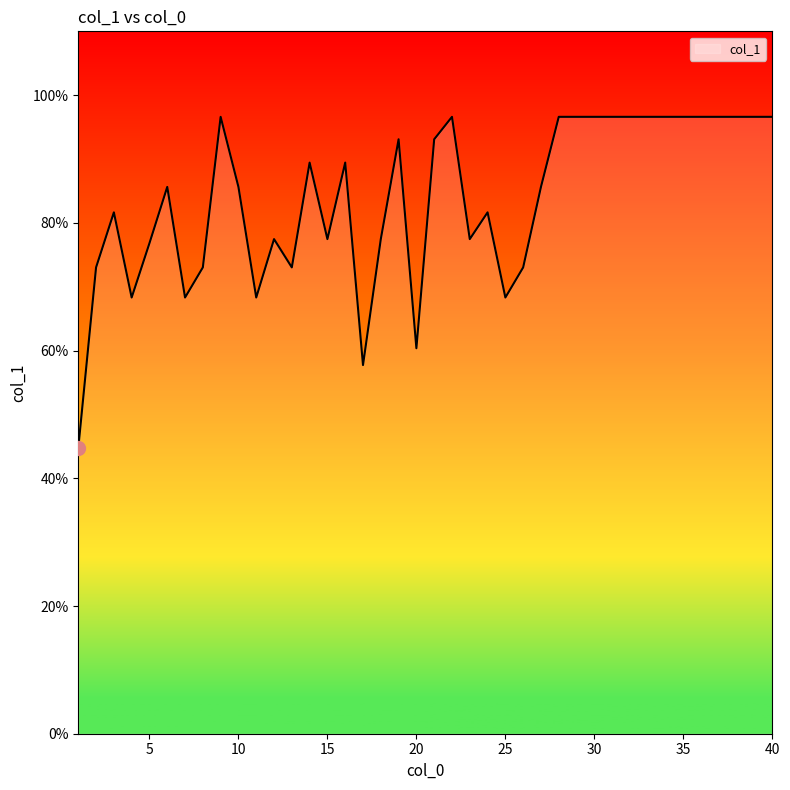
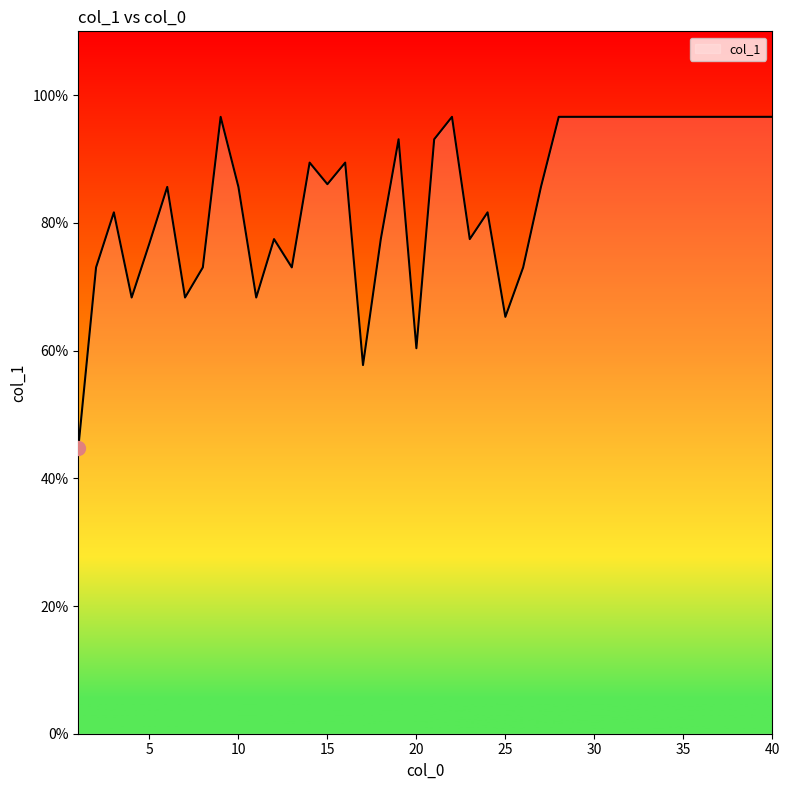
col_1, 15: 77% -> 86%
col_1, 25: 68% -> 65%
